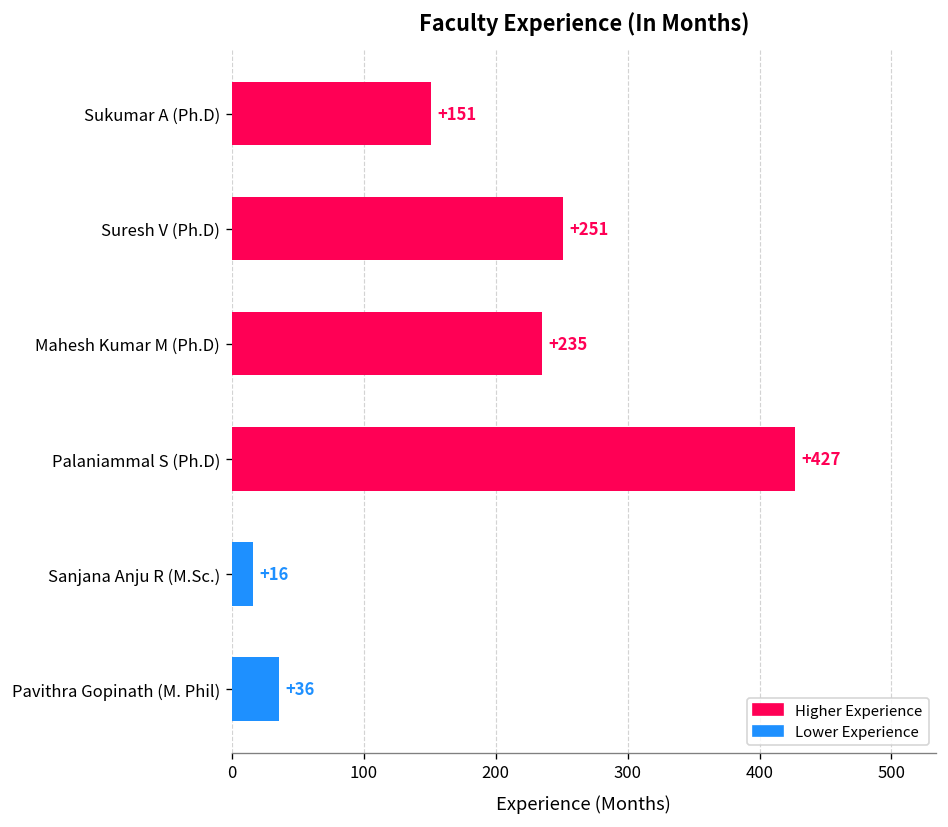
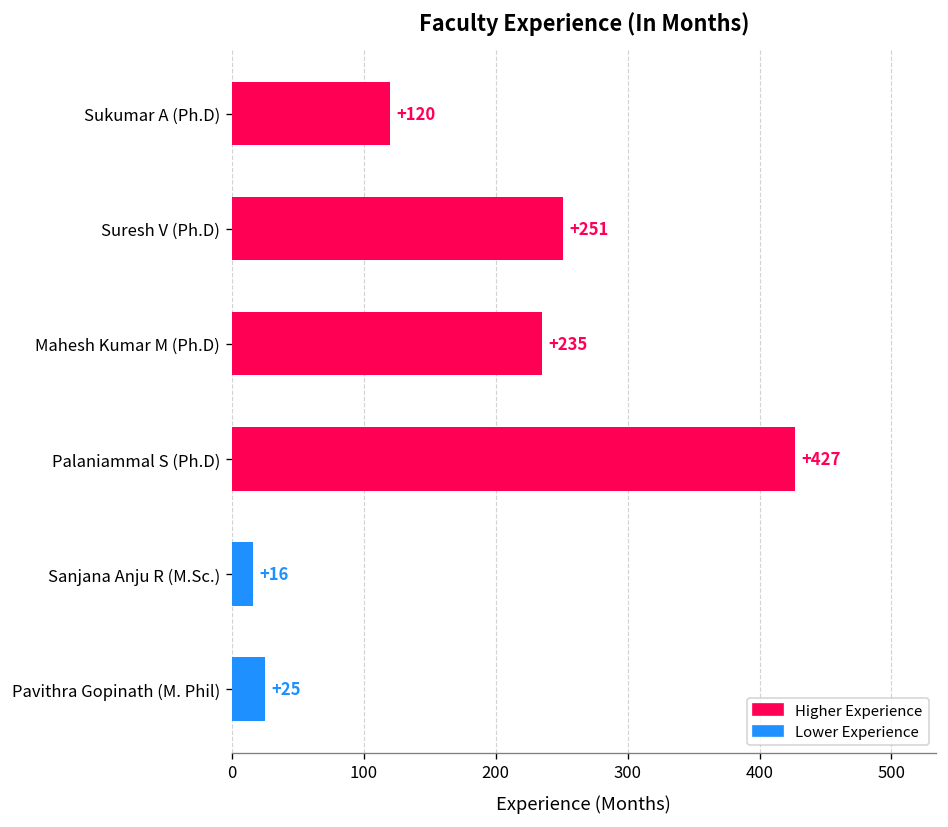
Sukumar A (Ph.D): +151 -> +120
Pavithra Gopinath (M. Phil): +36 -> +25
